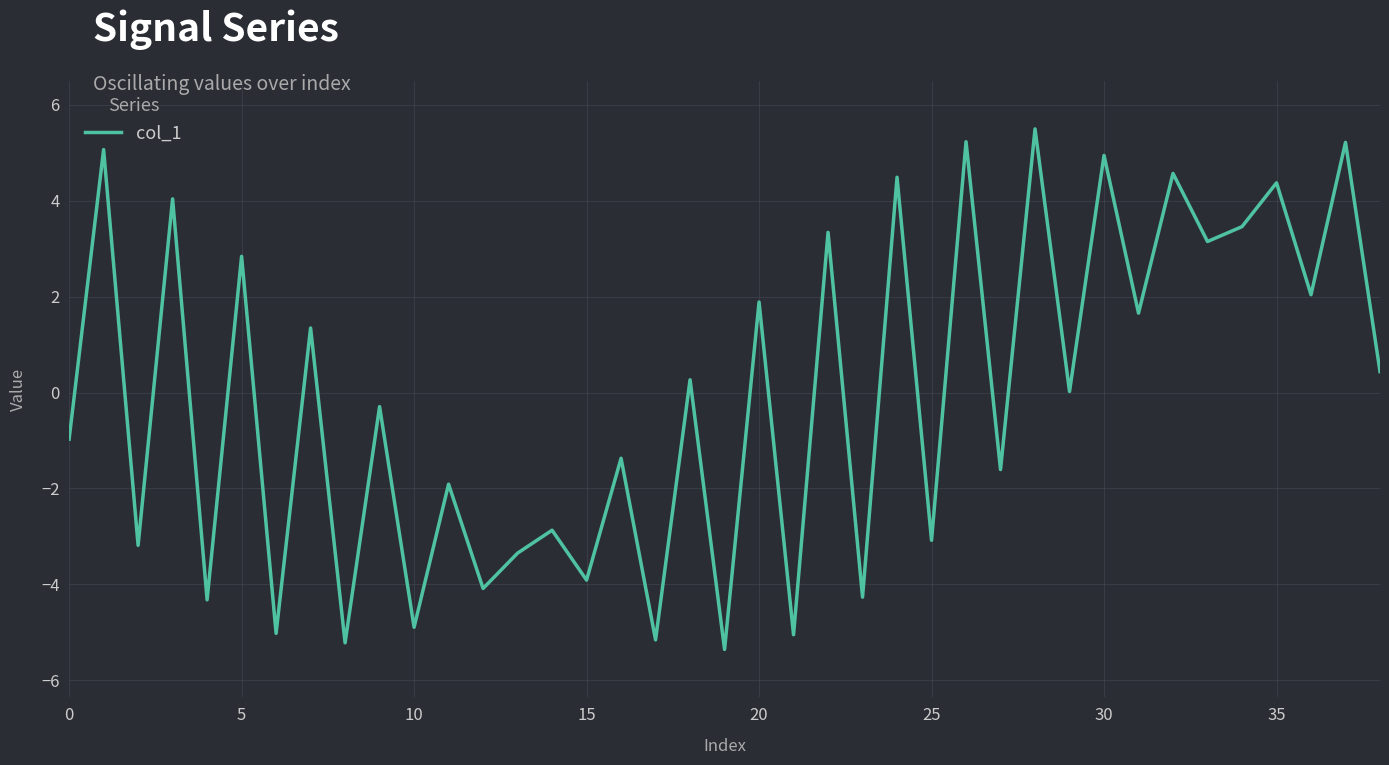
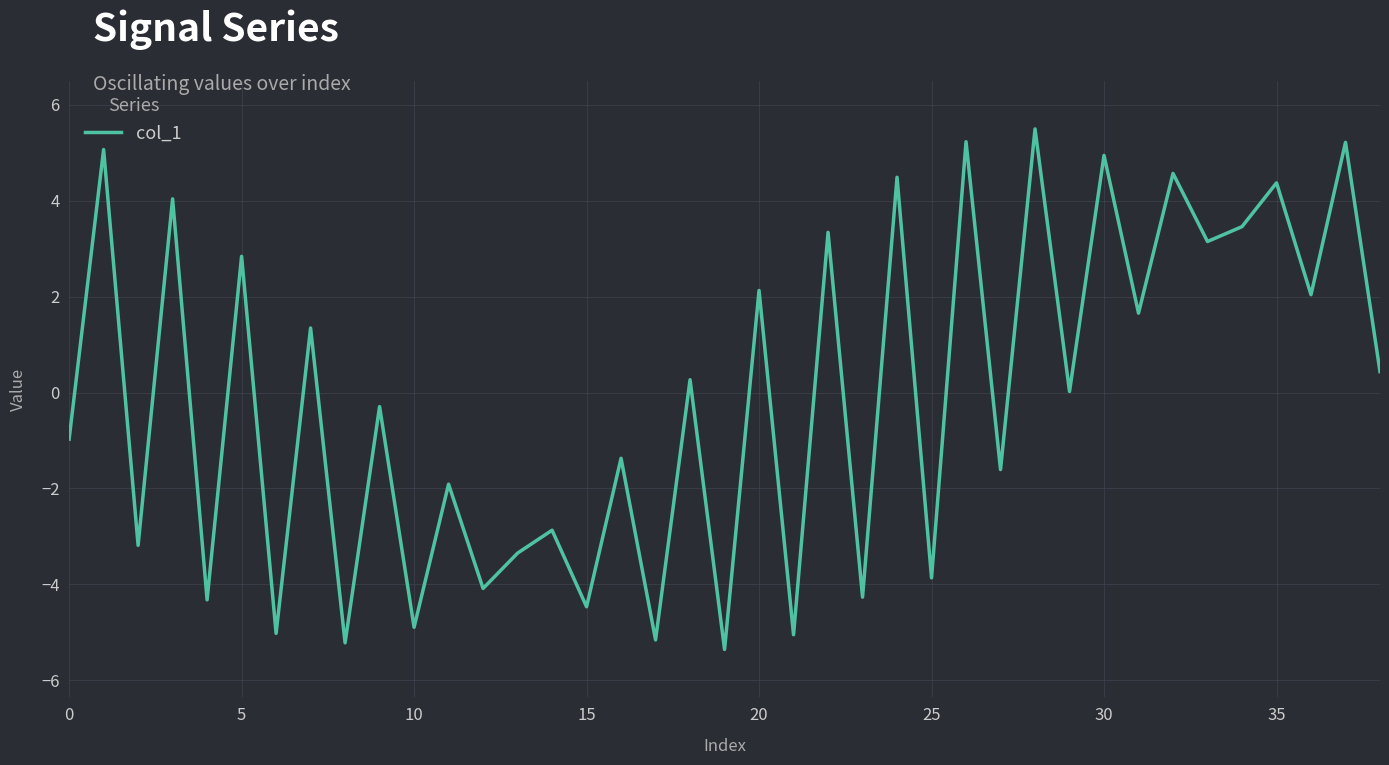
15: -3.9 -> -4.5
20: 1.9 -> 2.1
25: -3.1 -> -3.9
